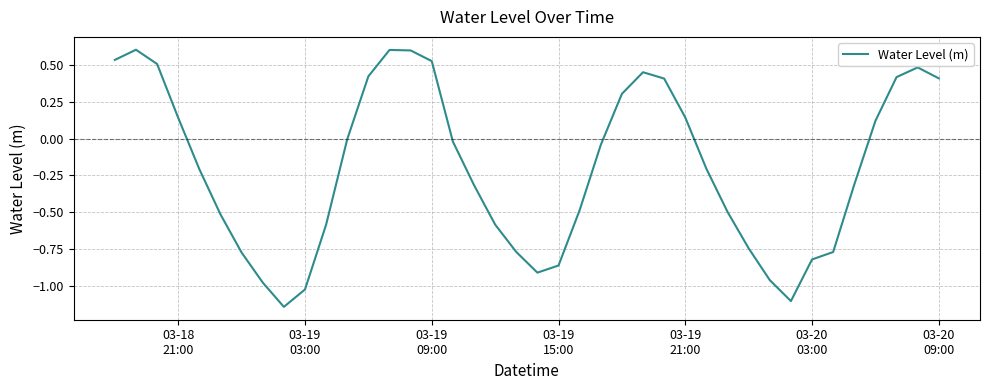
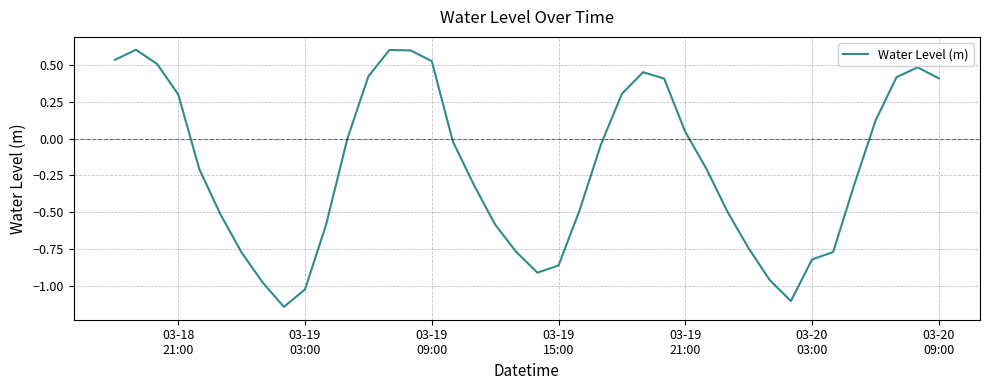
03-18 21:00: 0.14 -> 0.30
03-19 21:00: 0.14 -> 0.05
